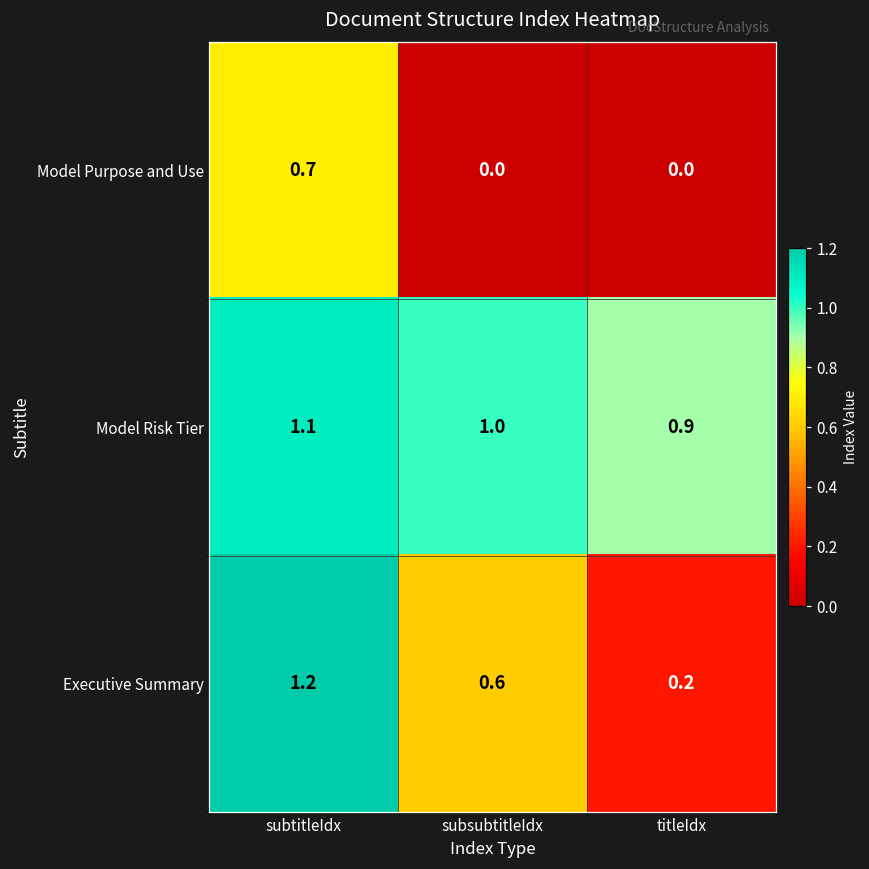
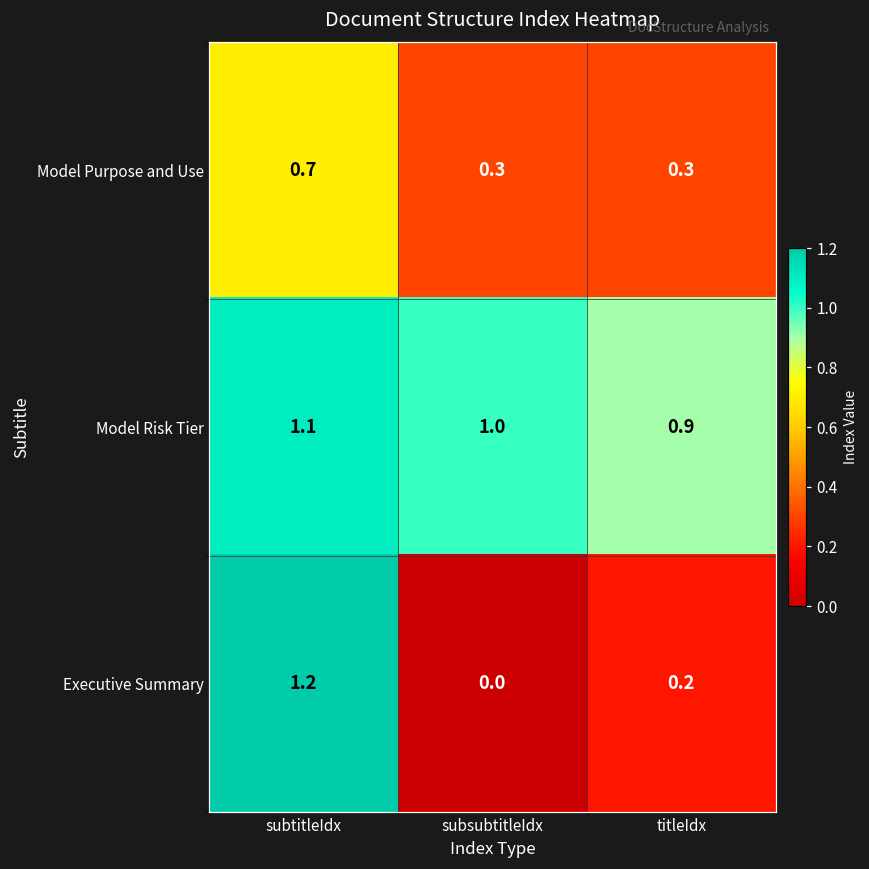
Model Purpose and Use, subsubtitleIdx: 0.0 -> 0.3
Model Purpose and Use, titleIdx: 0.0 -> 0.3
Executive Summary, subsubtitleIdx: 0.6 -> 0.0
